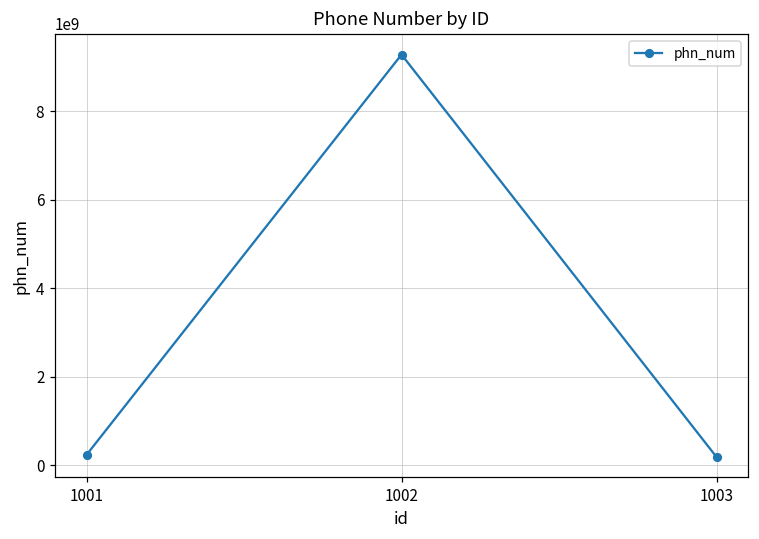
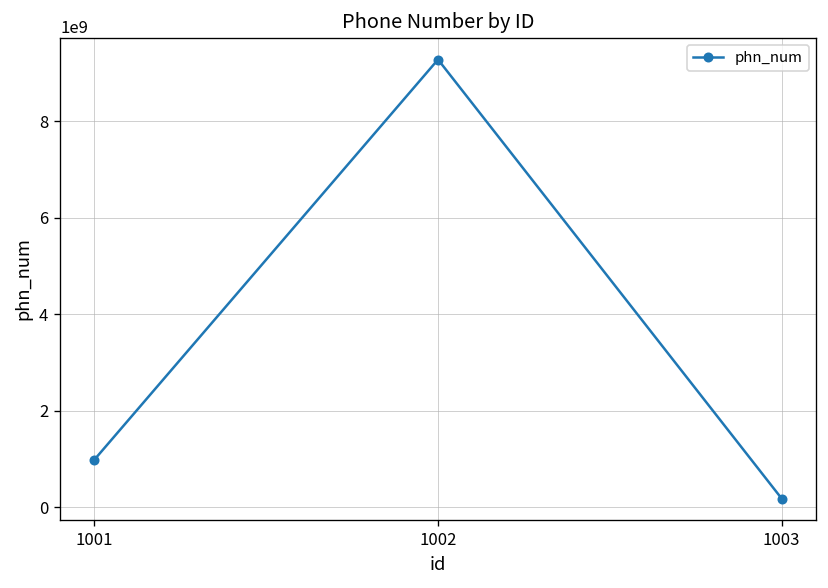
1001: 200000000 -> 1000000000
